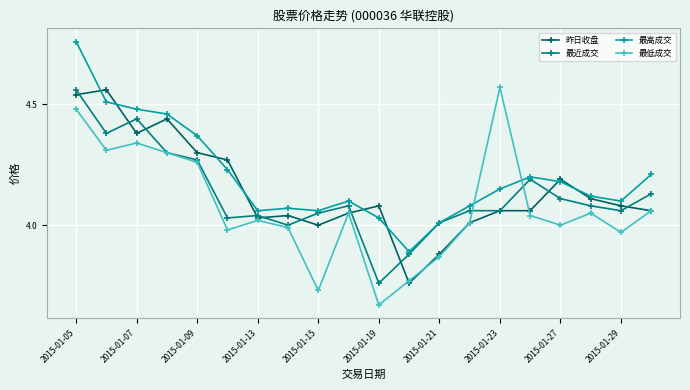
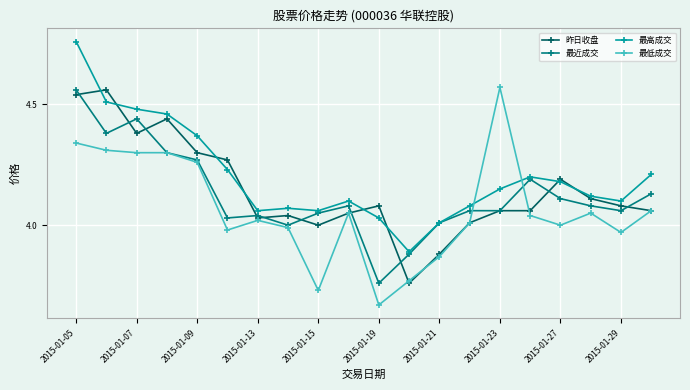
最低成交, 2015-01-05: 4.48 -> 4.34
最低成交, 2015-01-07: 4.34 -> 4.30
